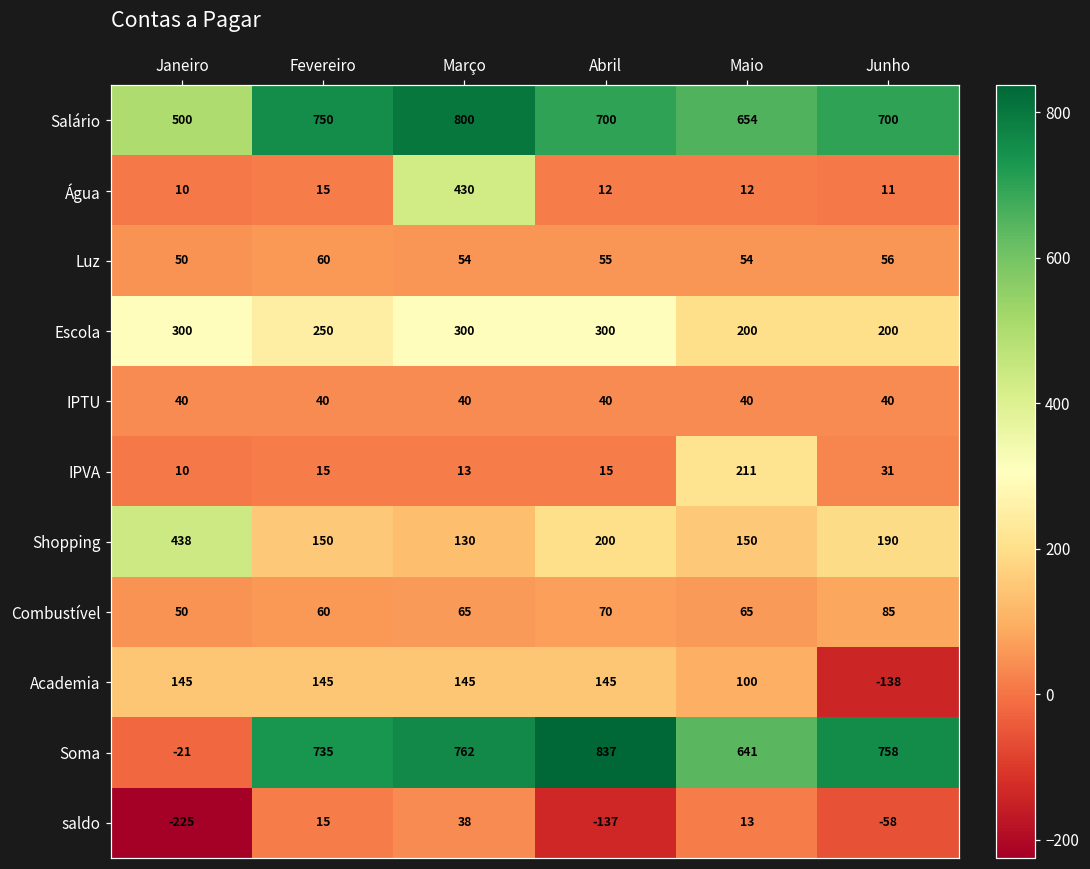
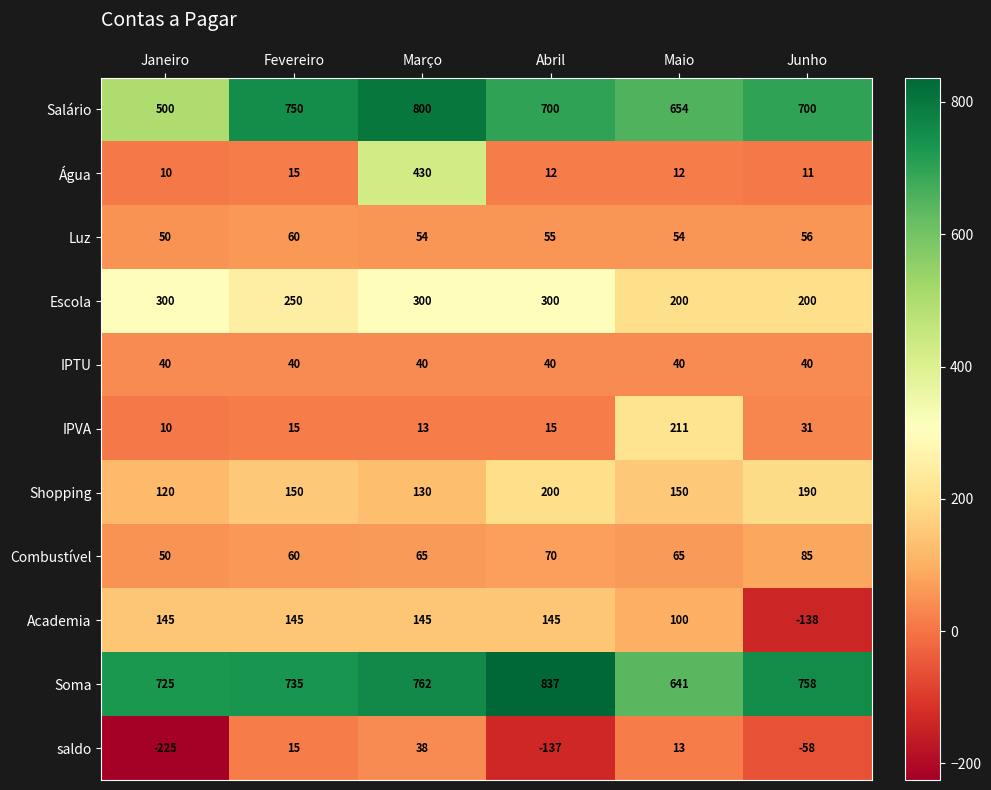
Shopping, Janeiro: 438 -> 120
Soma, Janeiro: -21 -> 725
